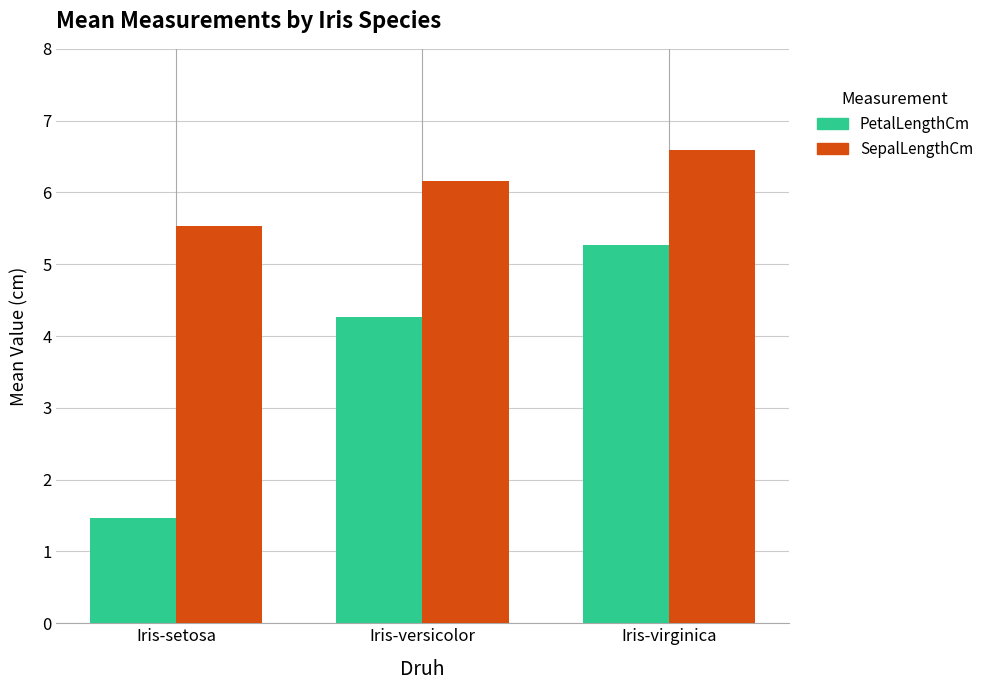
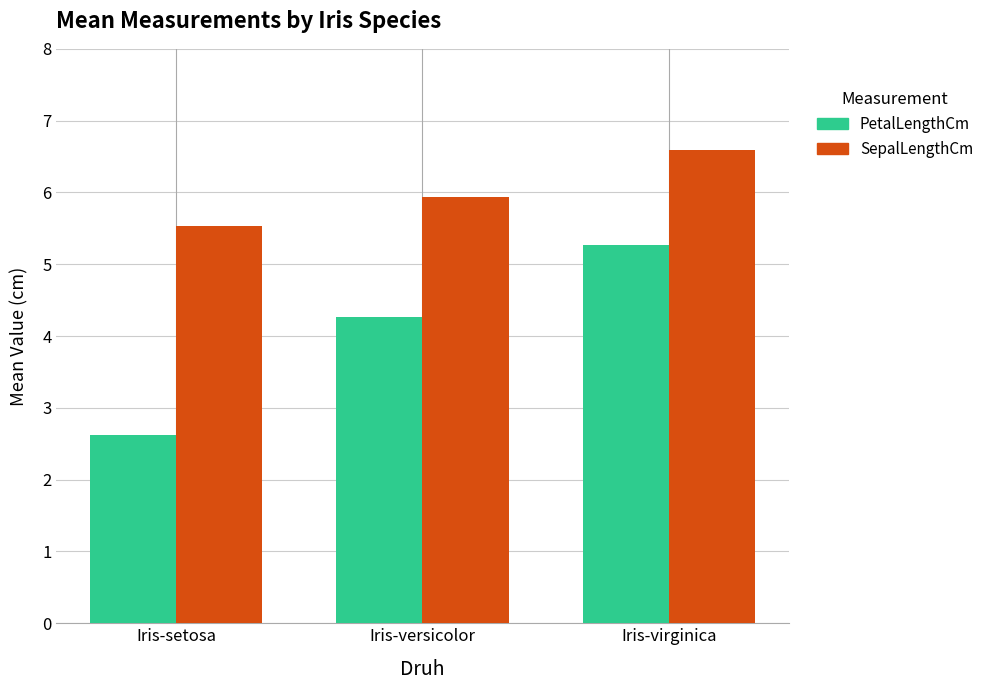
PetalLengthCm, Iris-setosa: 1.5 -> 2.6
SepalLengthCm, Iris-versicolor: 6.2 -> 5.9
